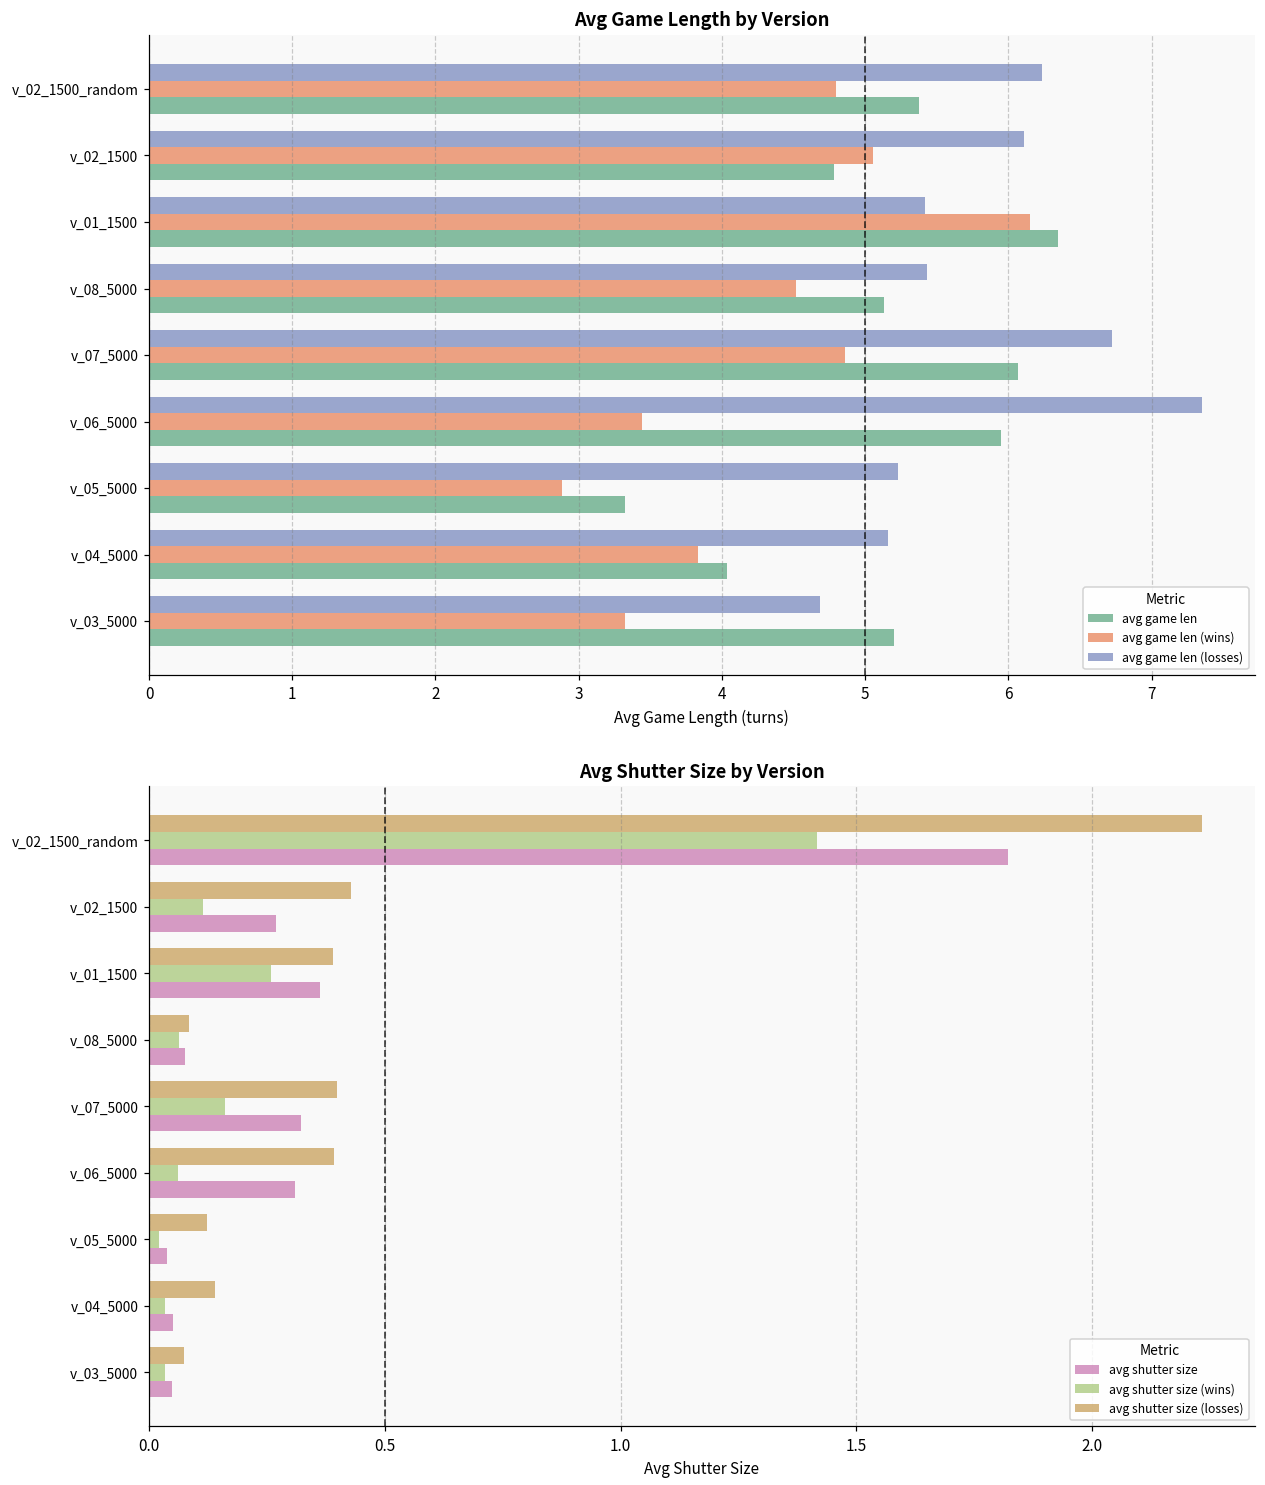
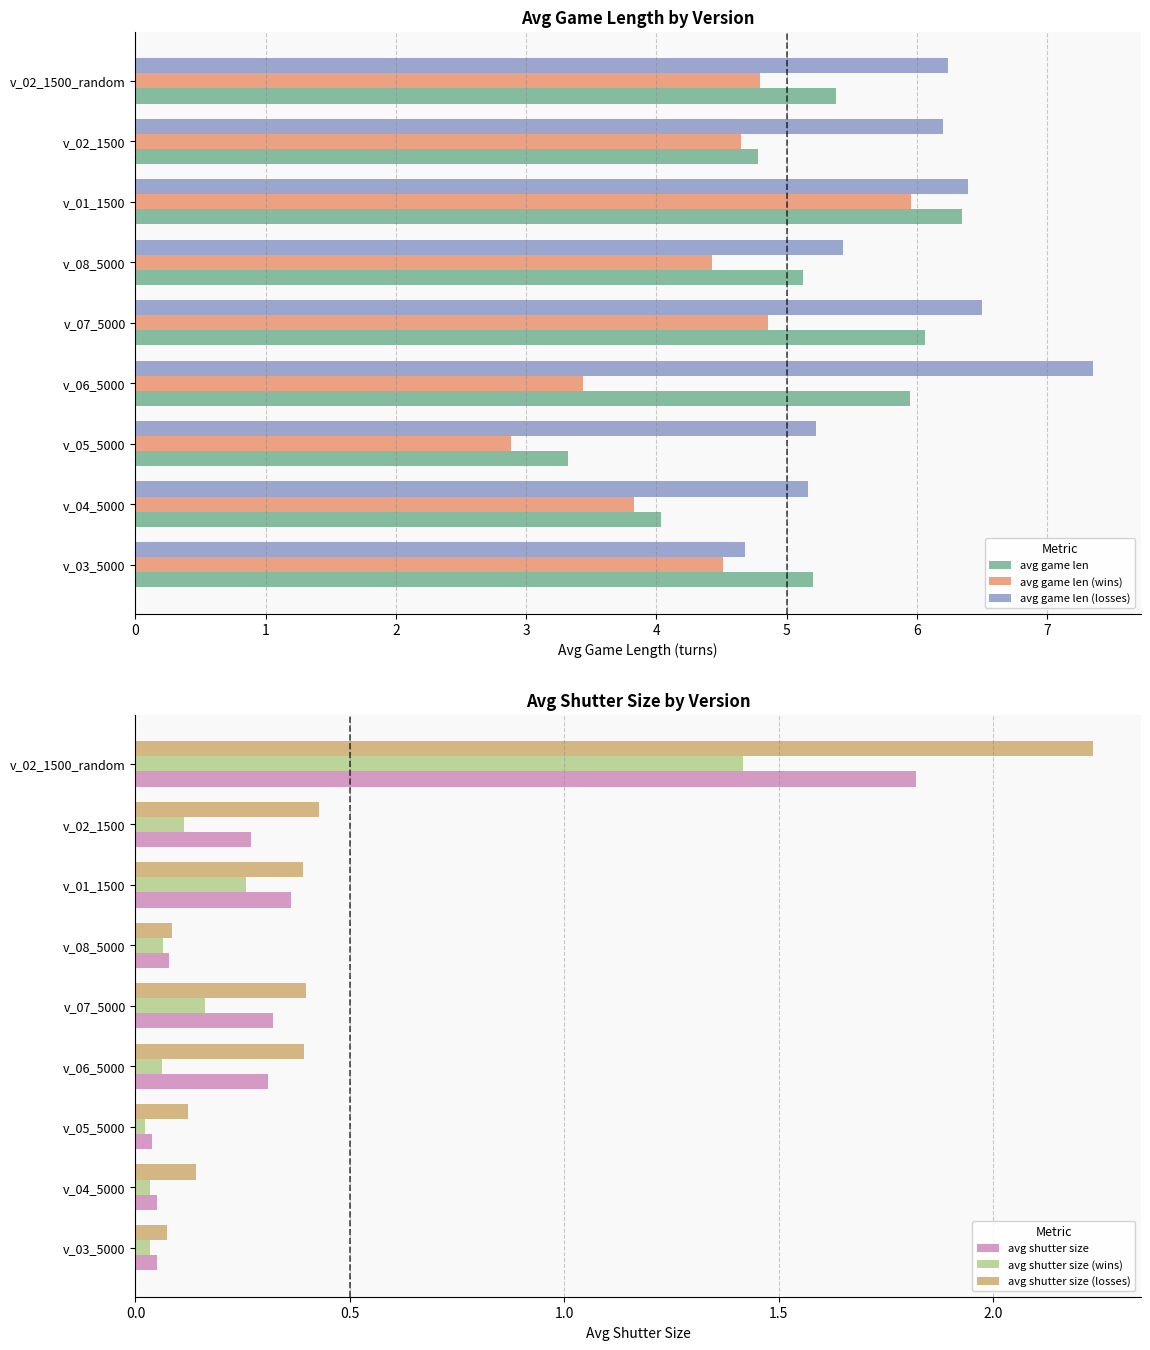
Avg Game Length by Version, avg game len (losses), v_02_1500: 6.11 -> 6.20
Avg Game Length by Version, avg game len (wins), v_02_1500: 5.05 -> 4.65
Avg Game Length by Version, avg game len (losses), v_01_1500: 5.42 -> 6.39
Avg Game Length by Version, avg game len (wins), v_01_1500: 6.15 -> 5.96
Avg Game Length by Version, avg game len (wins), v_08_5000: 4.52 -> 4.43
Avg Game Length by Version, avg game len (losses), v_07_5000: 6.72 -> 6.50
Avg Game Length by Version, avg game len (wins), v_03_5000: 3.33 -> 4.51
